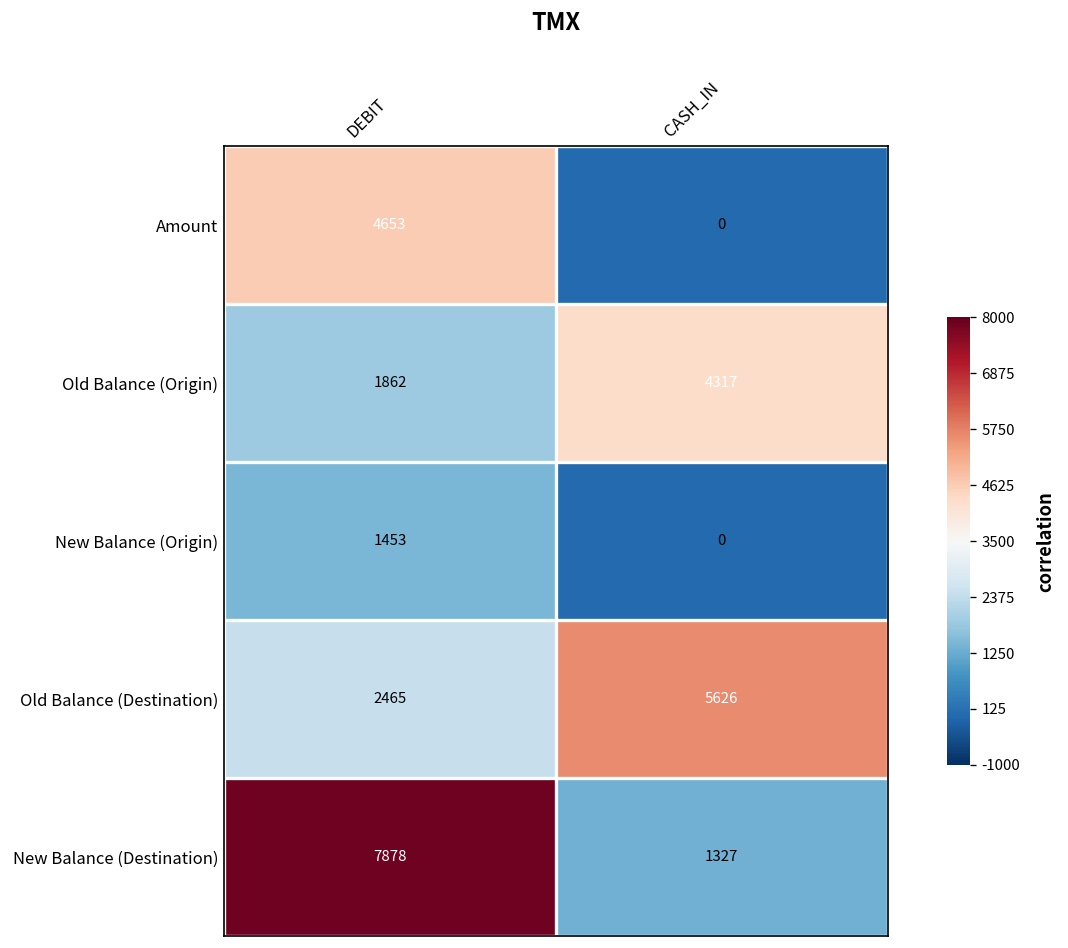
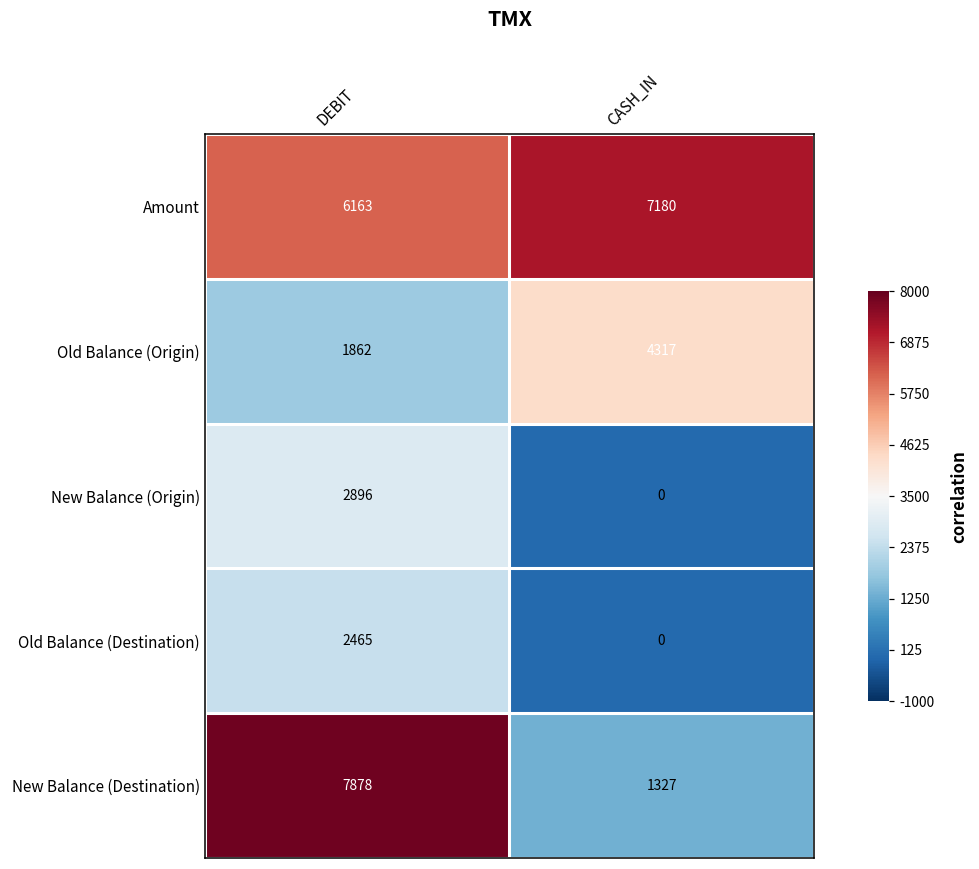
Amount, DEBIT: 4653 -> 6163
Amount, CASH_IN: 0 -> 7180
New Balance (Origin), DEBIT: 1453 -> 2896
Old Balance (Destination), CASH_IN: 5626 -> 0
